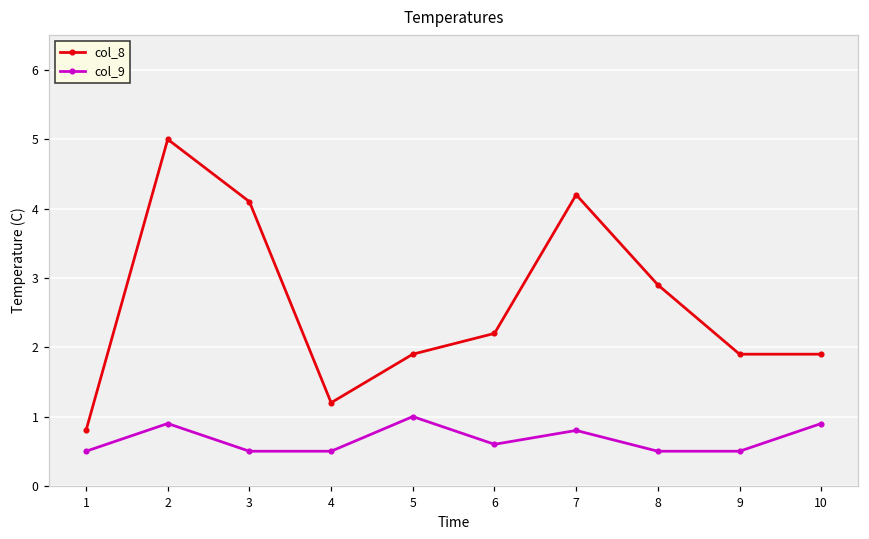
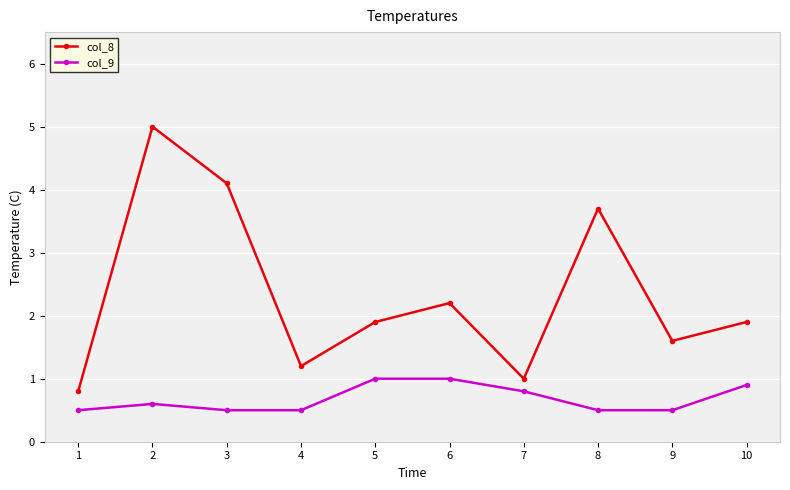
col_9, 2: 0.9 -> 0.6
col_9, 6: 0.6 -> 1.0
col_8, 7: 4.2 -> 1.0
col_8, 8: 2.9 -> 3.7
col_8, 9: 1.9 -> 1.6
